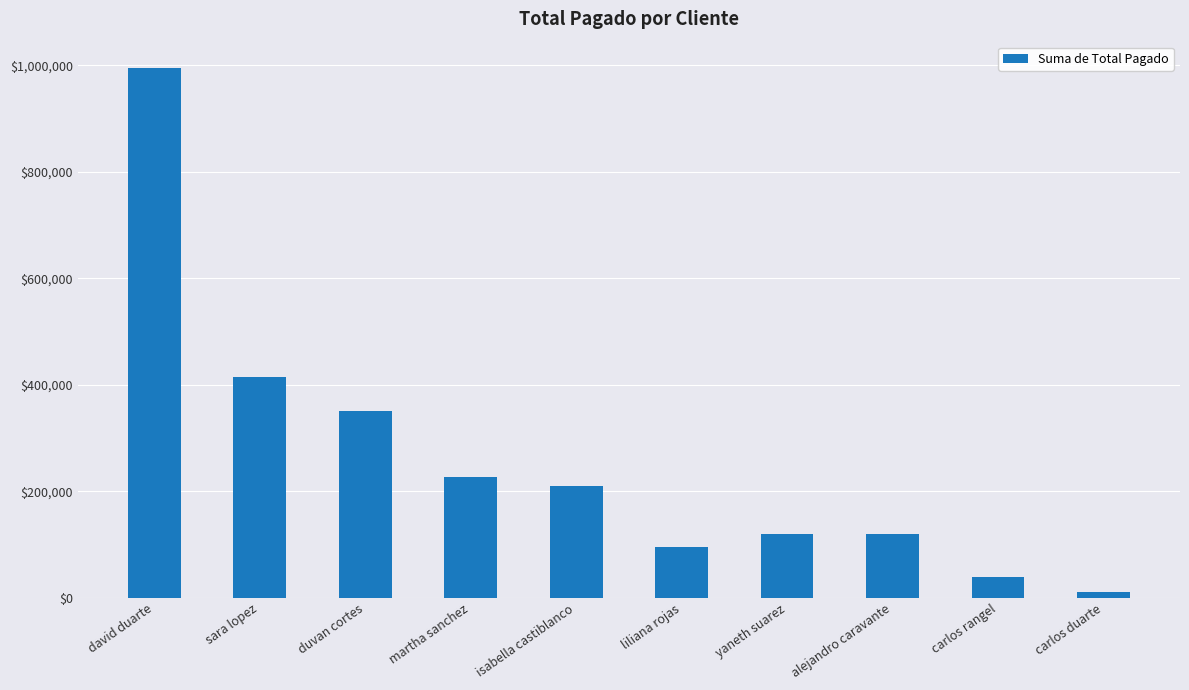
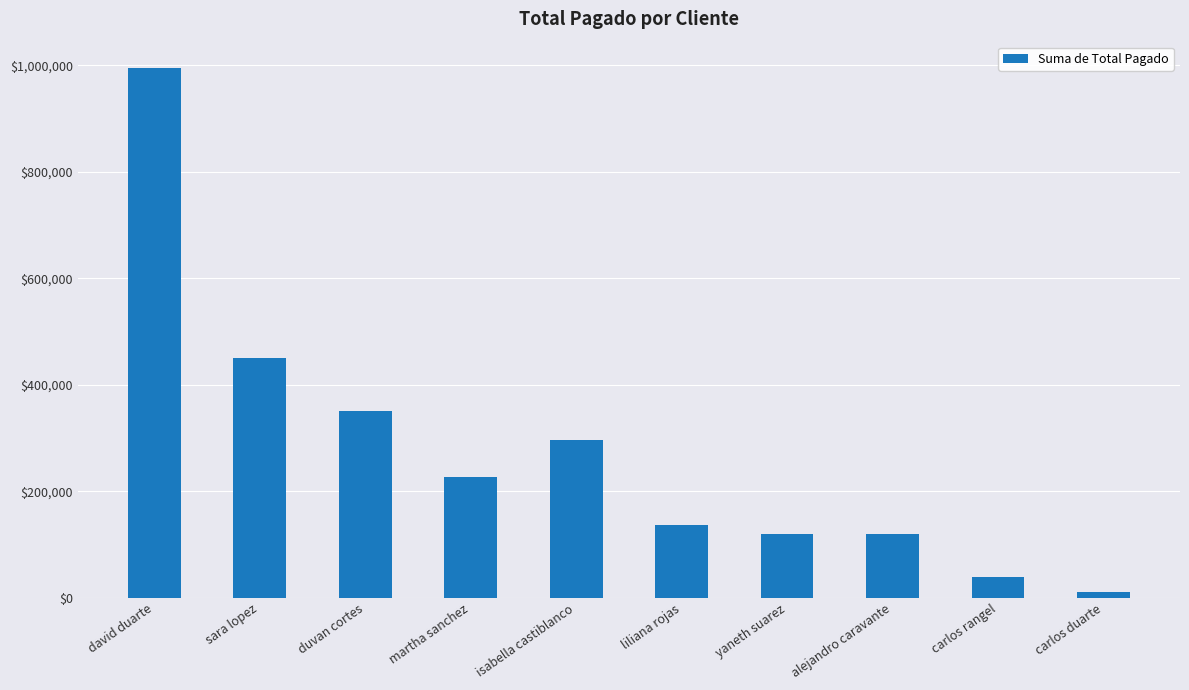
sara lopez: $410,000 -> $450,000
isabella castiblanco: $210,000 -> $300,000
liliana rojas: $90,000 -> $140,000
